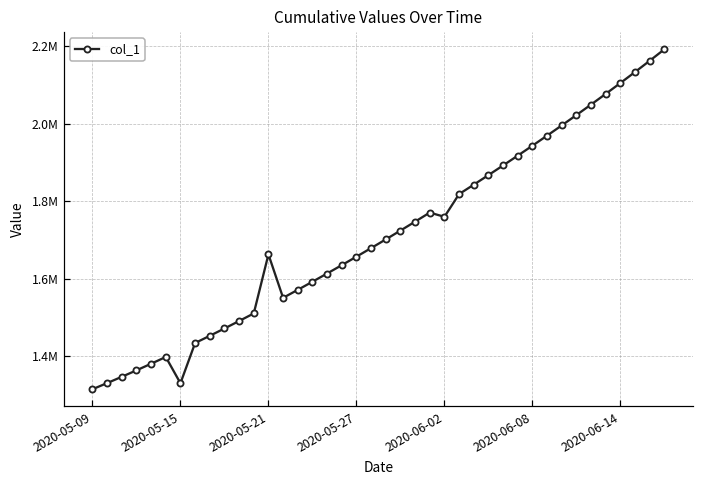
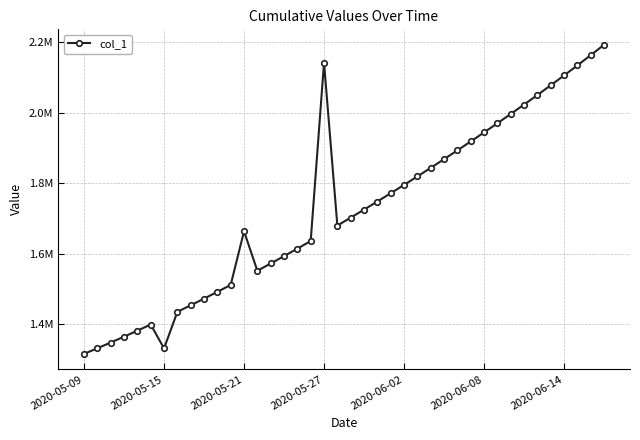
2020-05-27: 1660000 -> 2140000
2020-06-02: 1760000 -> 1790000
